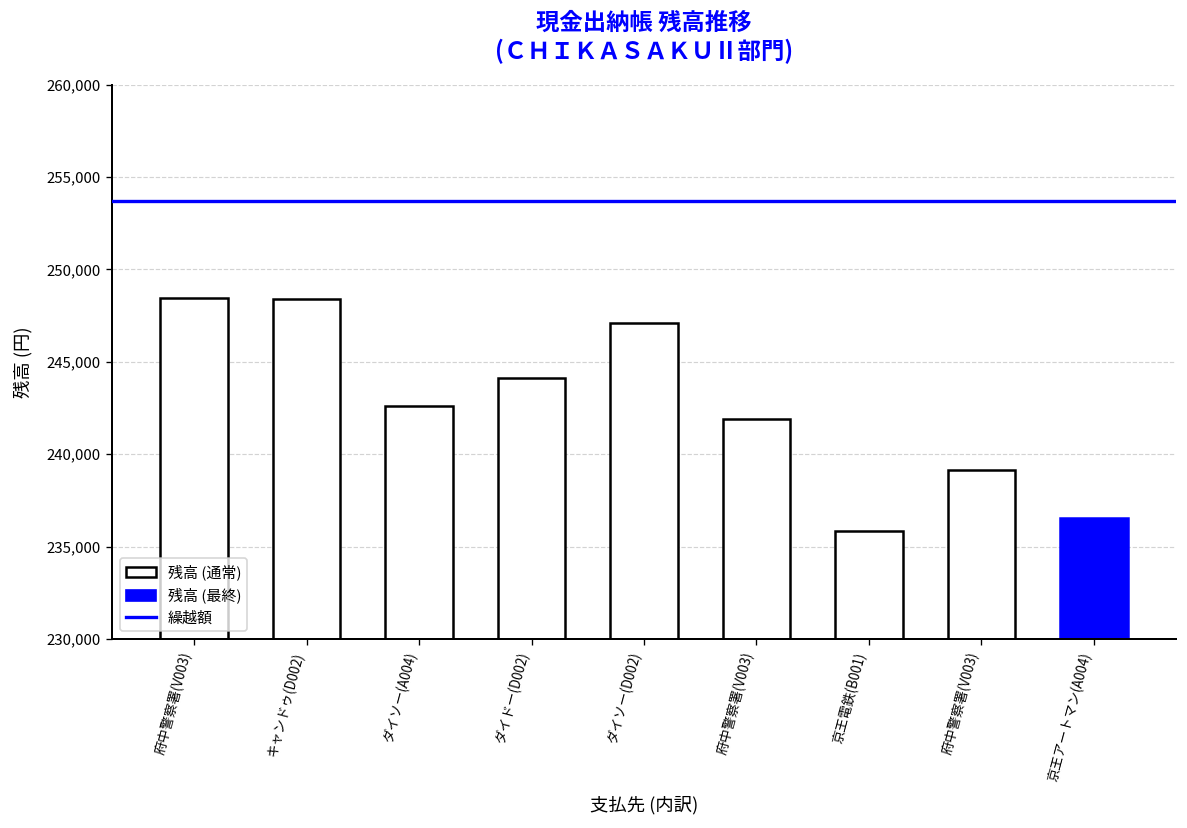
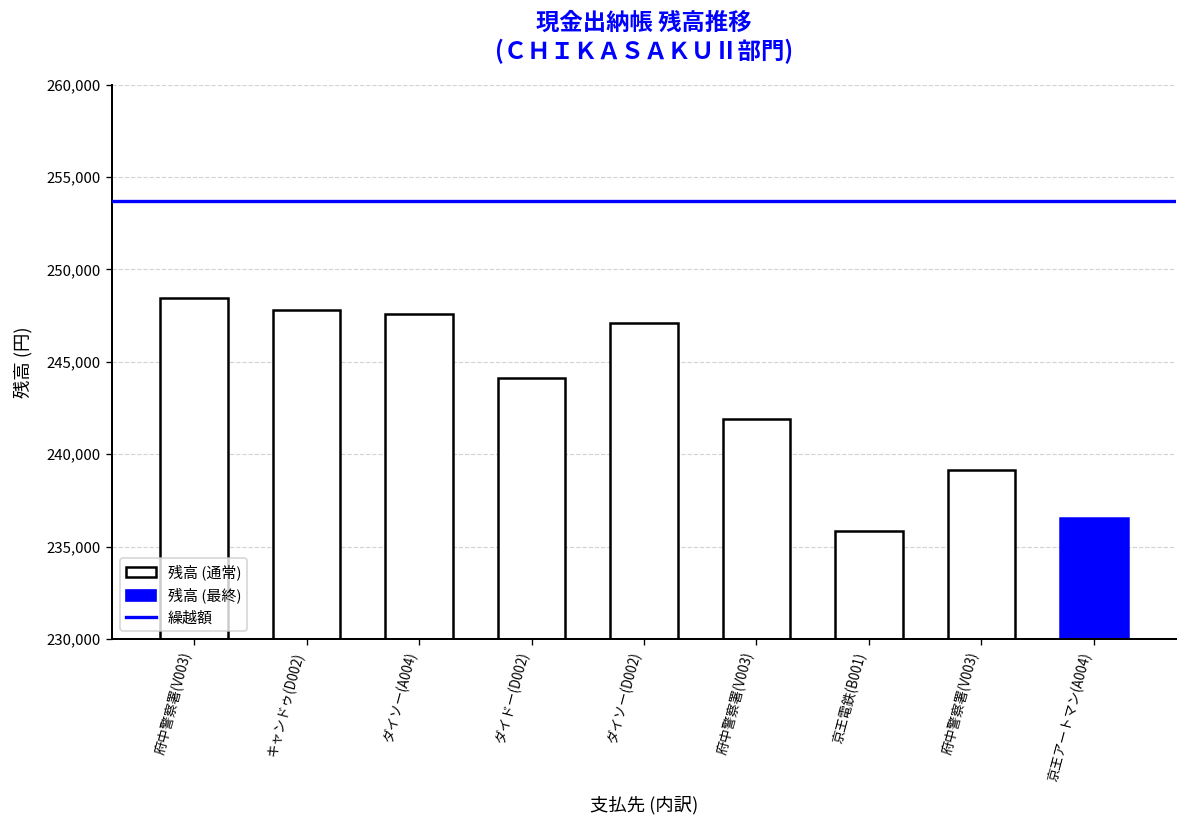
キャンドゥ(D002): 248,400 -> 247,800
ダイソー(A004): 242,600 -> 247,600
